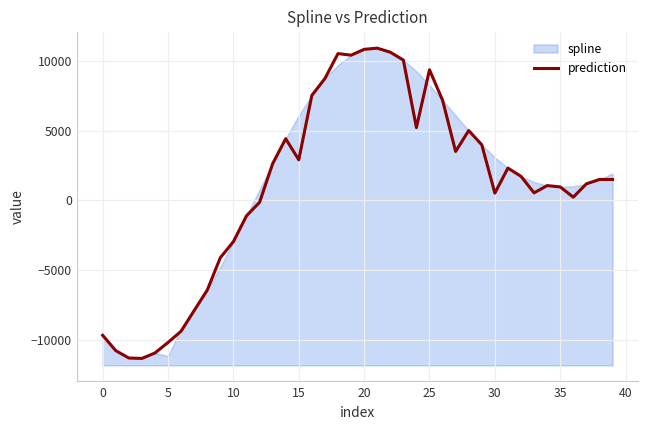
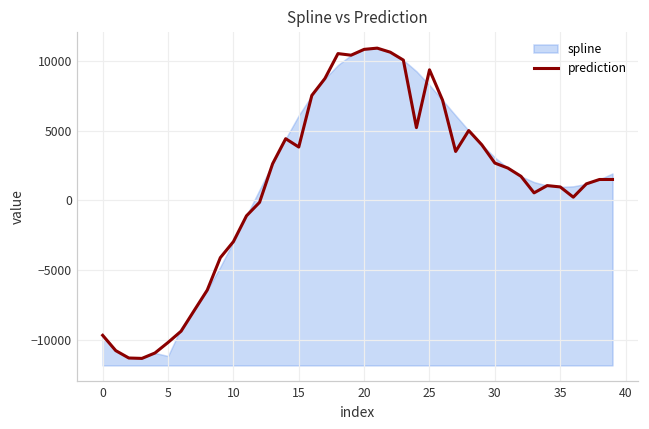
prediction, 15: 2900 -> 3800
prediction, 30: 500 -> 2700
